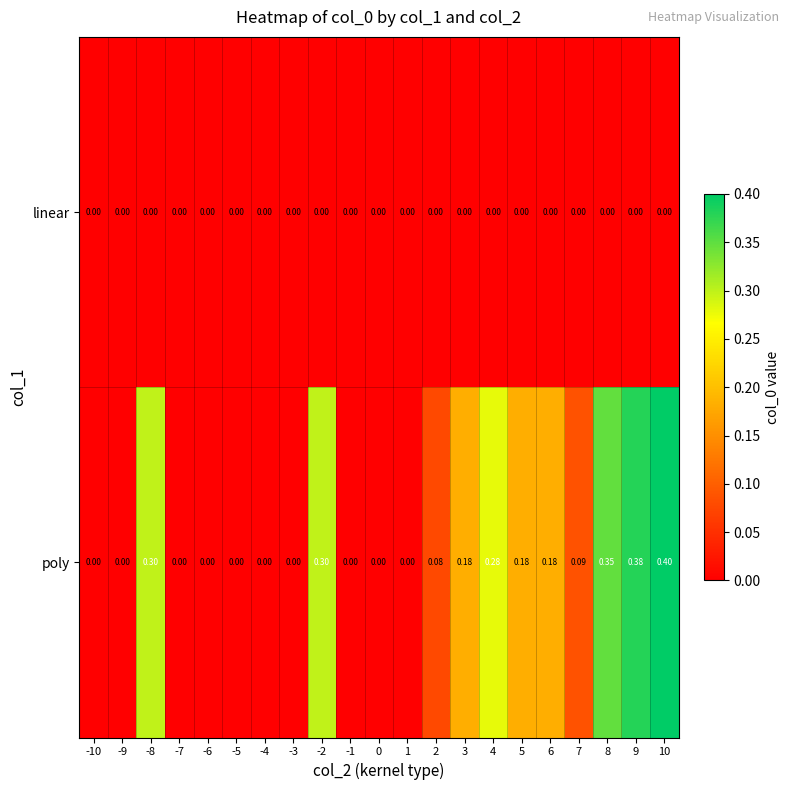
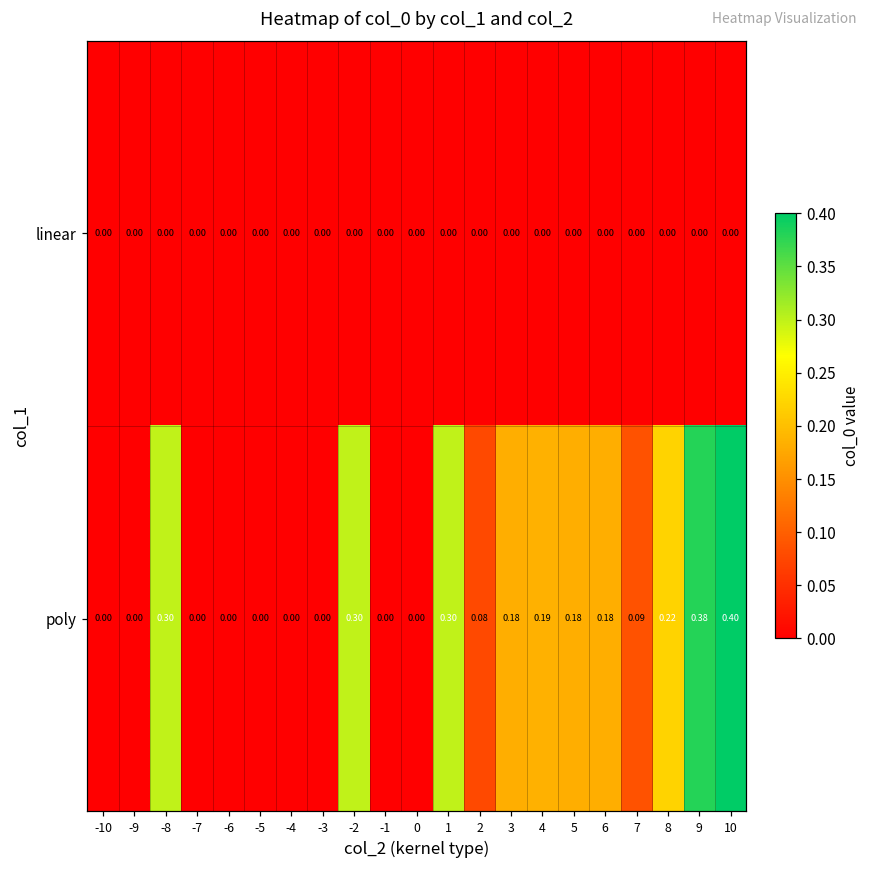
poly, 1: 0.00 -> 0.30
poly, 4: 0.28 -> 0.19
poly, 8: 0.35 -> 0.22
